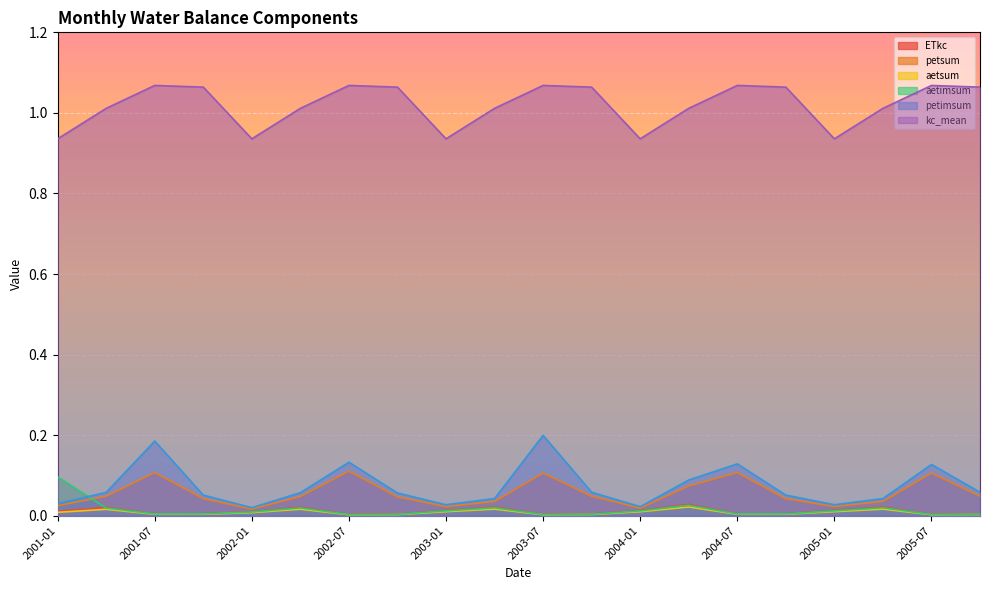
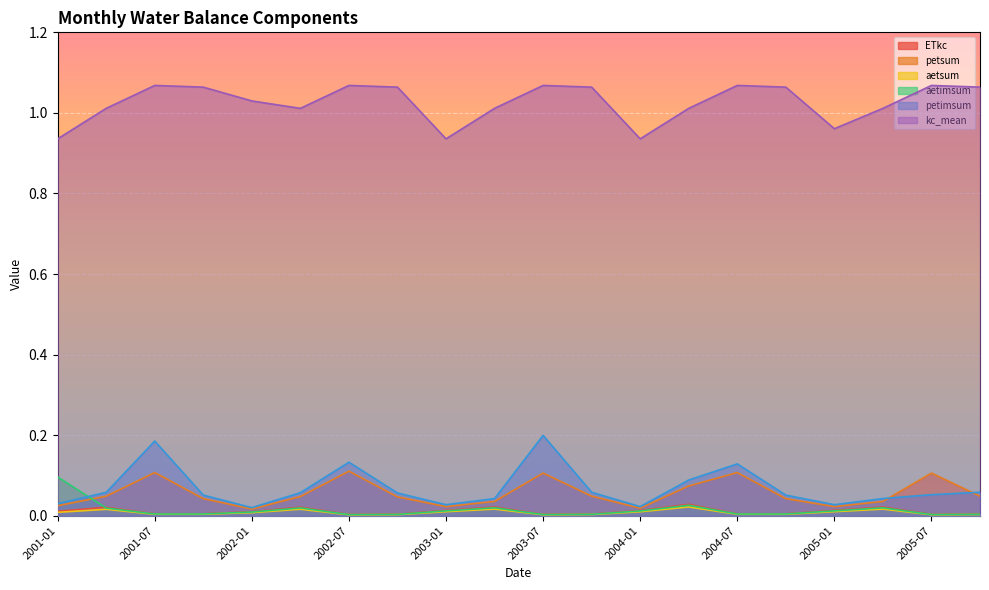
kc_mean, 2002-01: 0.94 -> 1.03
kc_mean, 2005-01: 0.94 -> 0.96
petimsum, 2005-07: 0.13 -> 0.05
